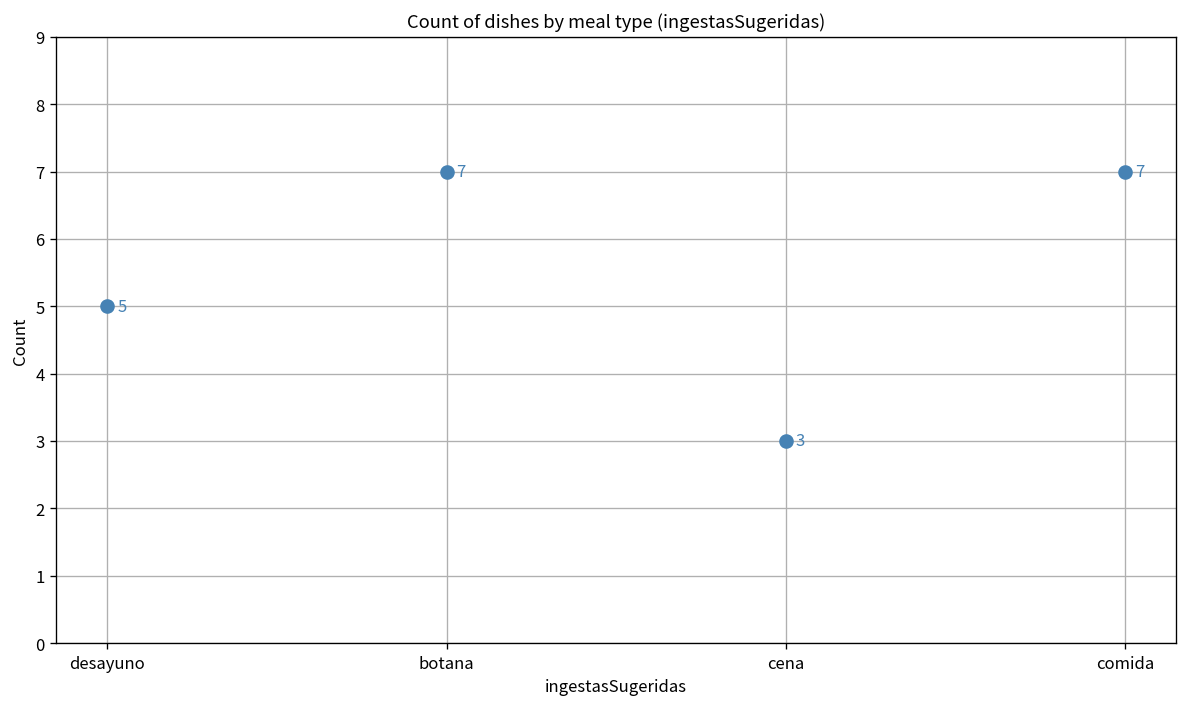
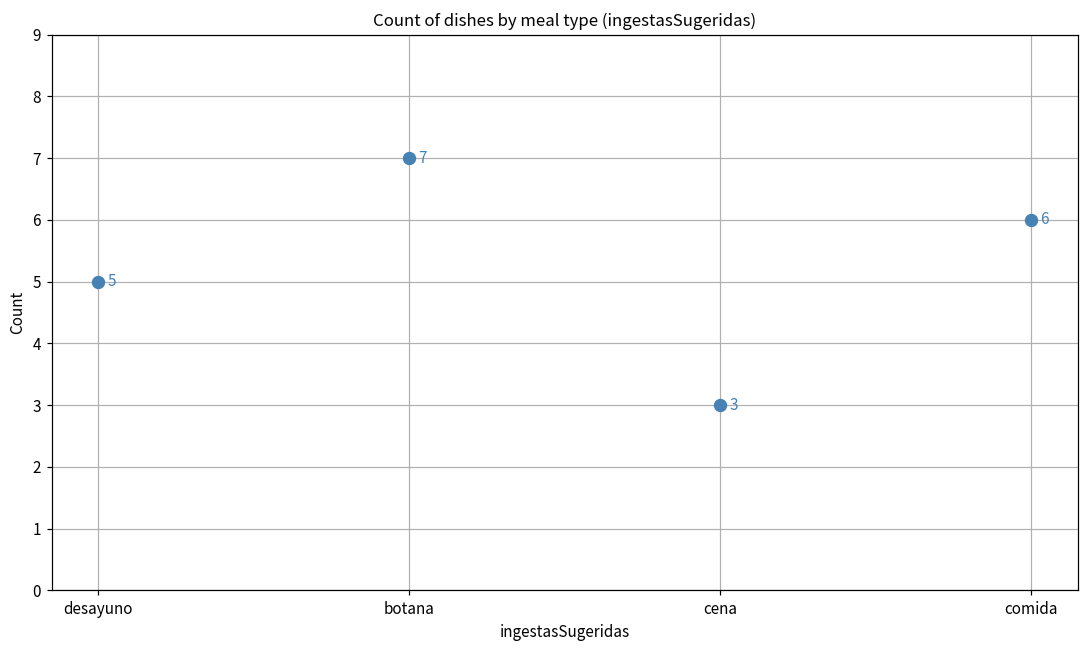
comida: 7 -> 6
